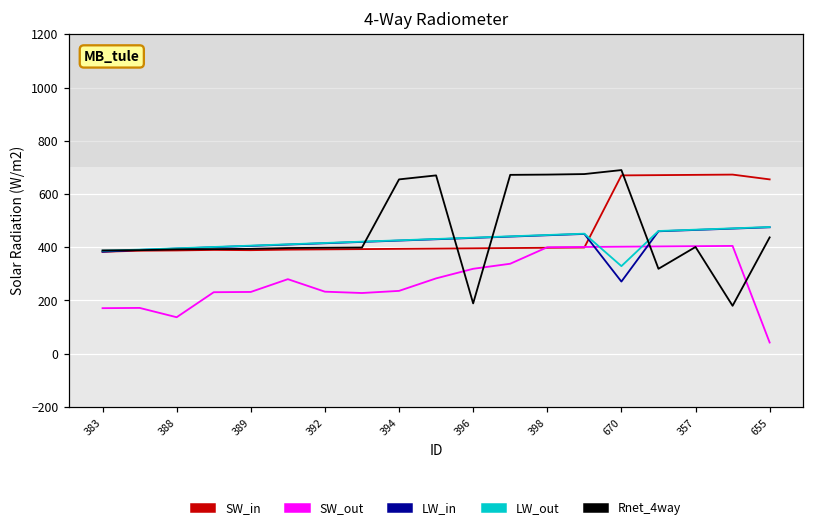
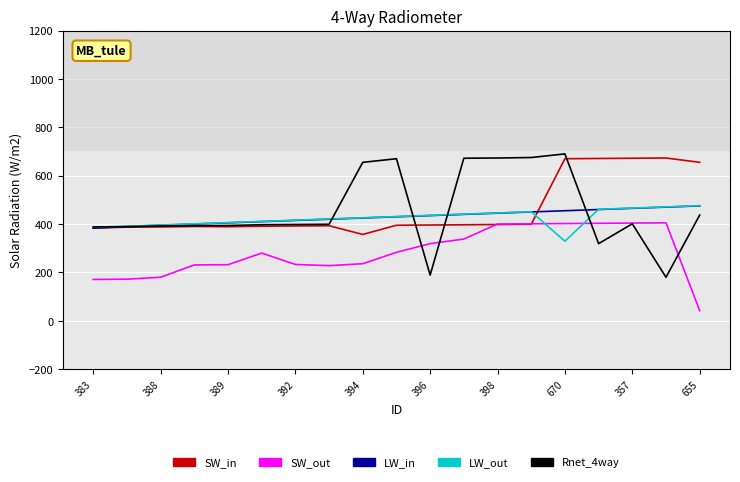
SW_out, 388: 140 -> 180
SW_in, 394: 390 -> 360
LW_in, 670: 270 -> 460
